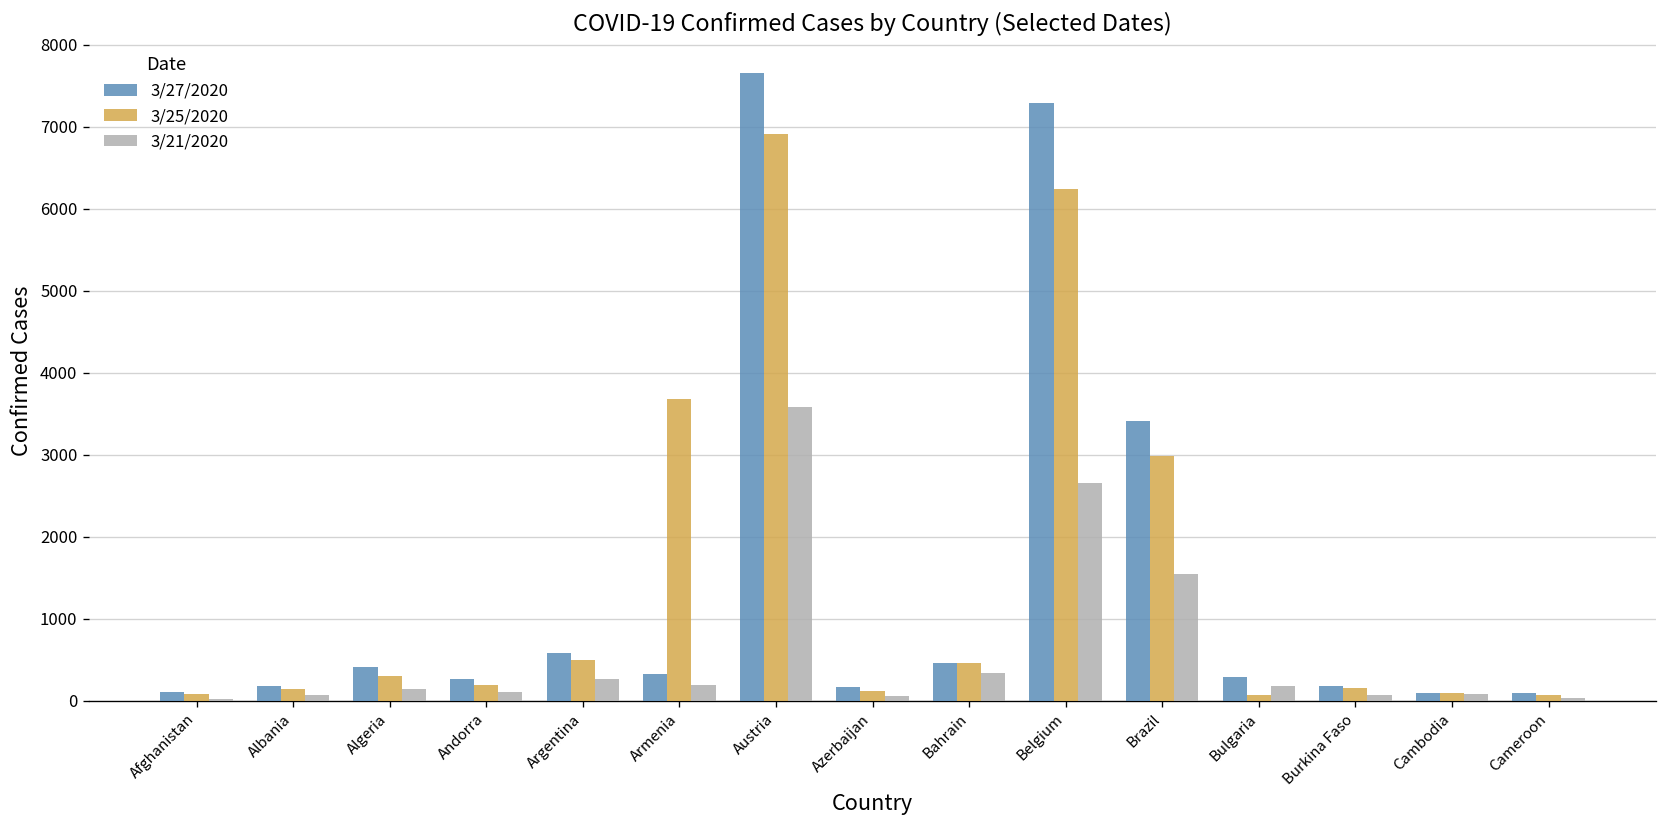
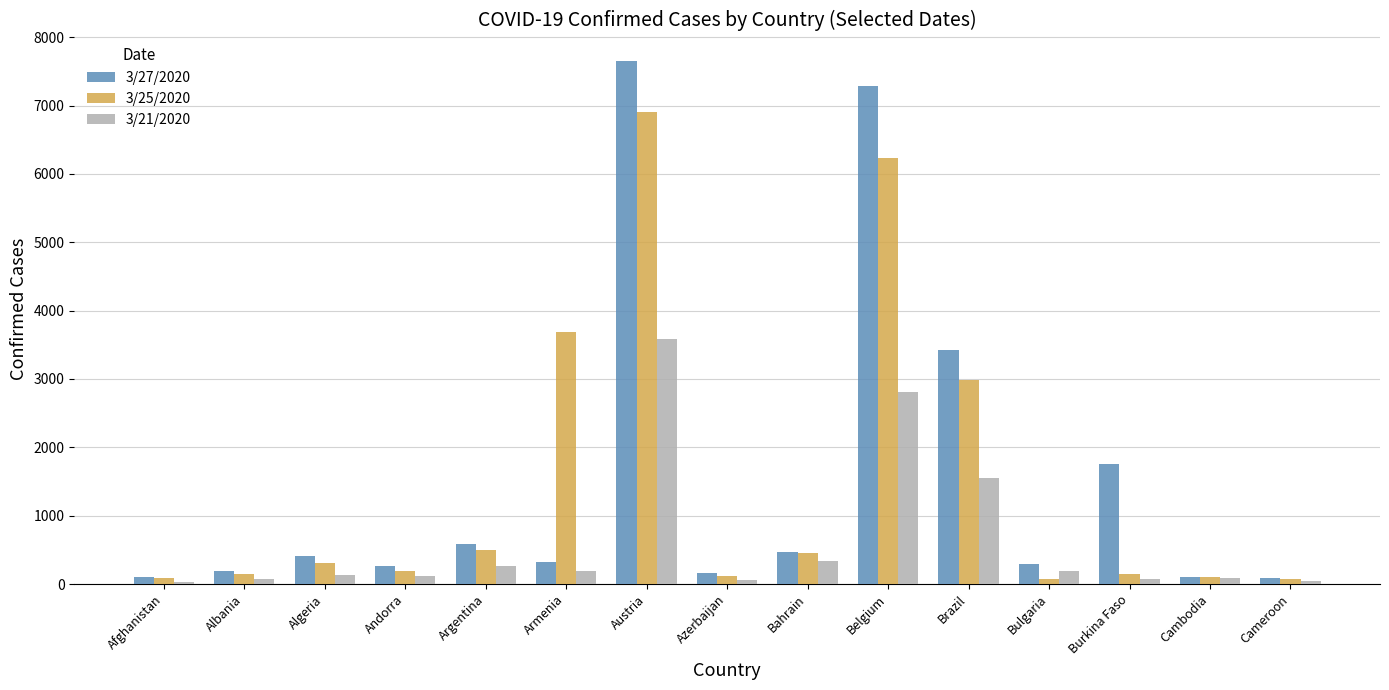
3/21/2020, Belgium: 2700 -> 2800
3/27/2020, Burkina Faso: 200 -> 1800
